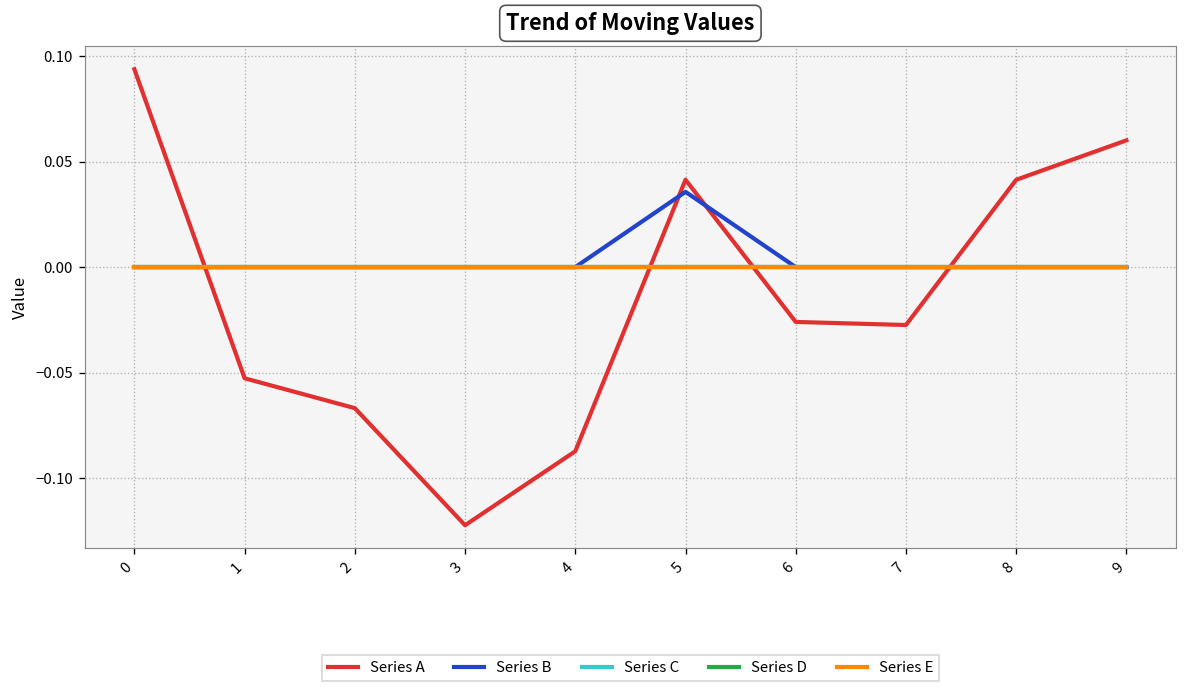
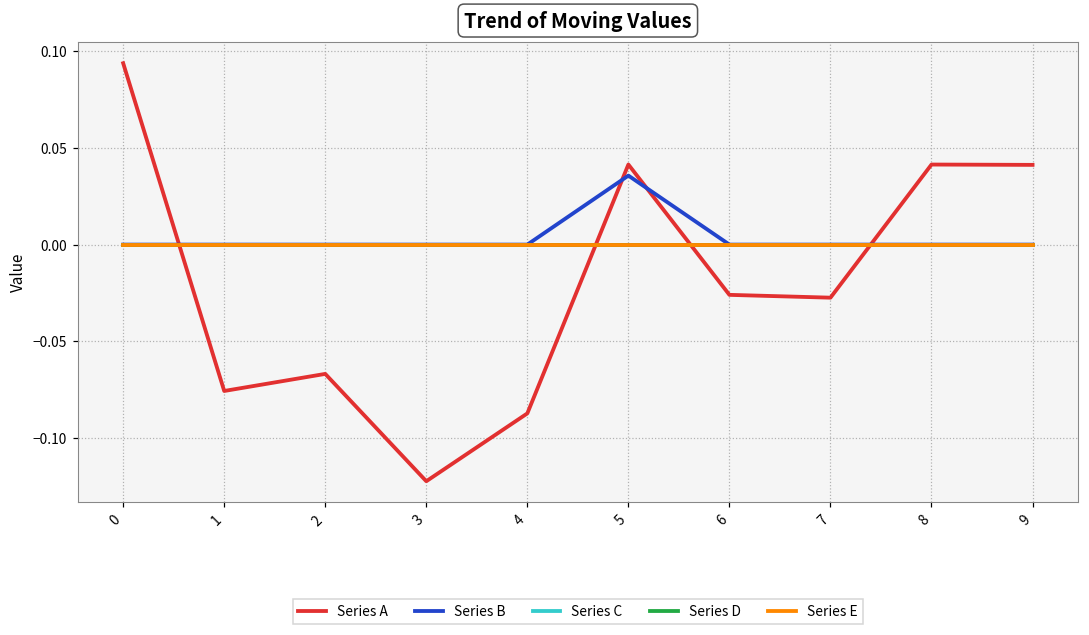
Series A, 1: -0.053 -> -0.076
Series A, 9: 0.060 -> 0.041
